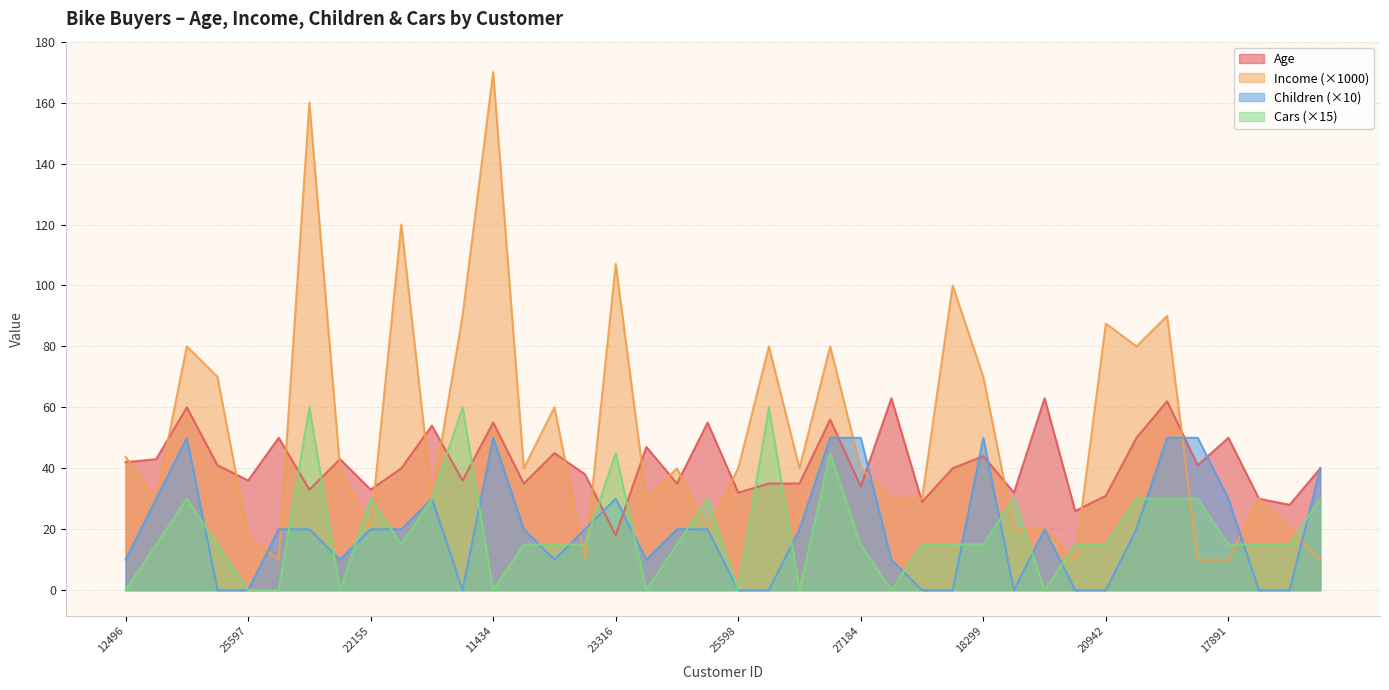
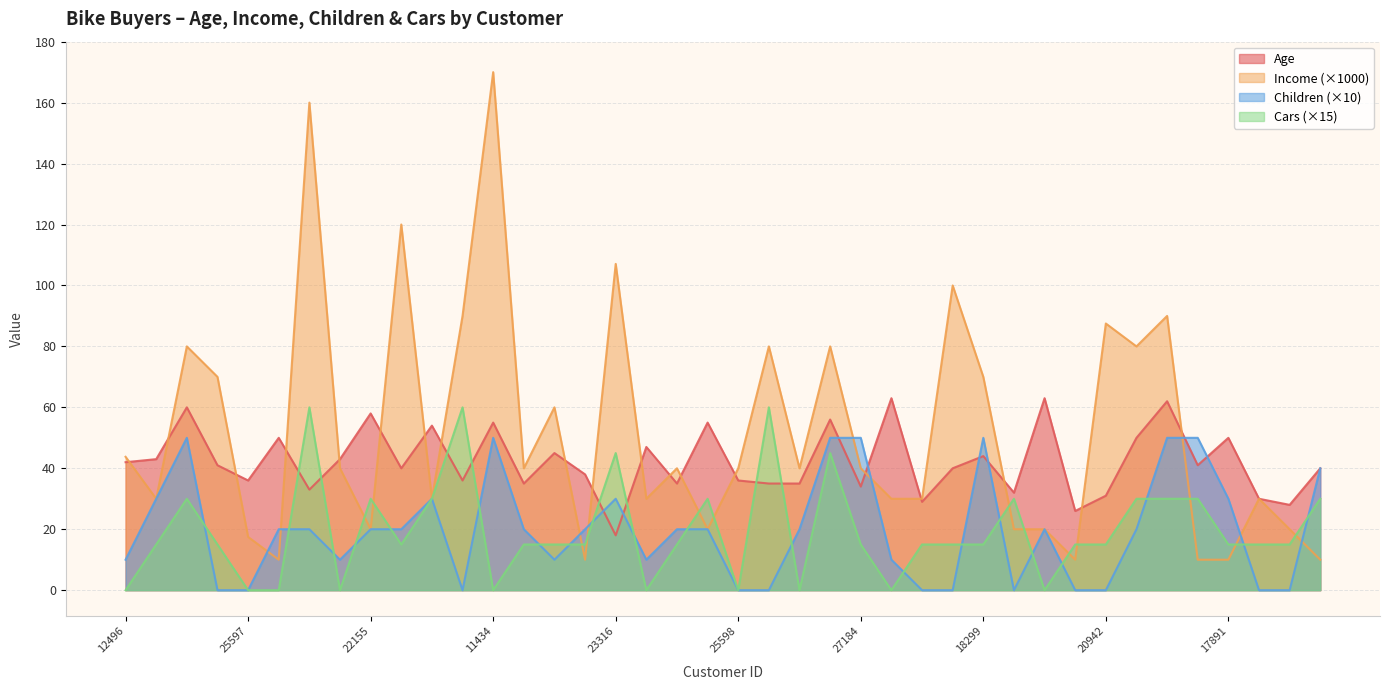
Age, 22155: 33 -> 58
Age, 25598: 32 -> 36
